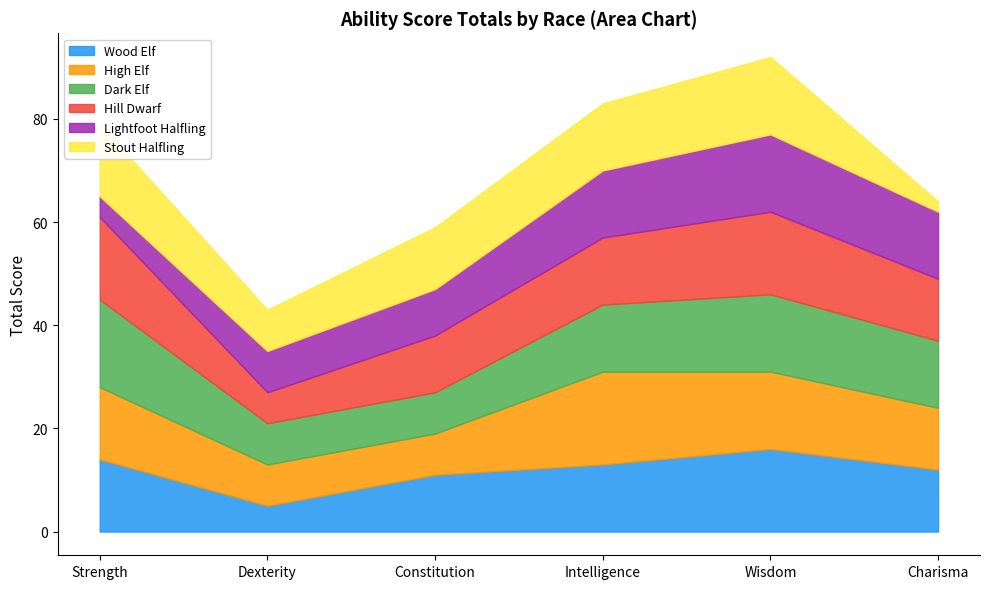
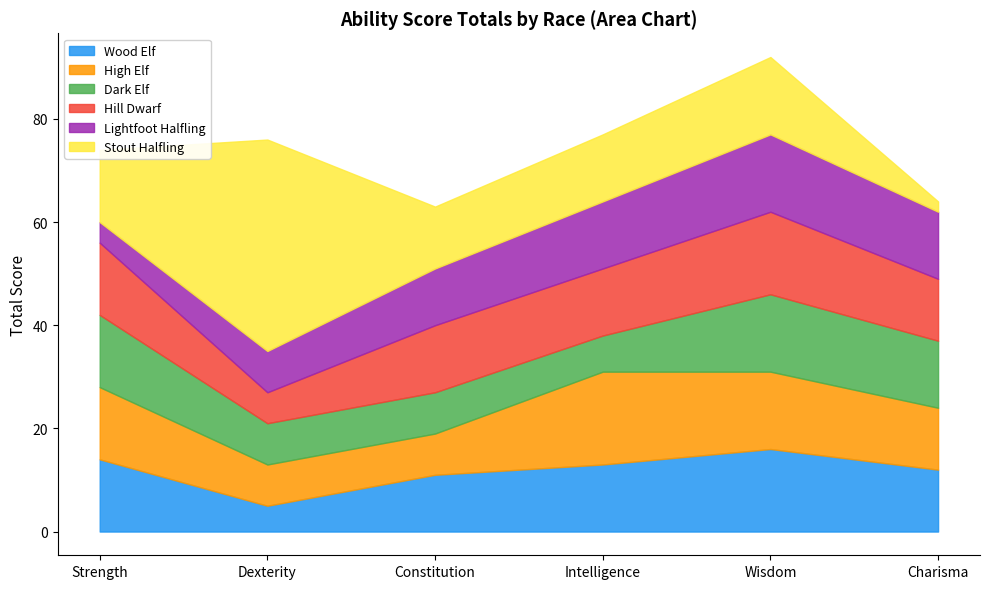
Dark Elf, Strength: 17 -> 14
Hill Dwarf, Strength: 16 -> 14
Stout Halfling, Dexterity: 8 -> 41
Hill Dwarf, Constitution: 11 -> 13
Lightfoot Halfling, Constitution: 9 -> 11
Dark Elf, Intelligence: 13 -> 7
